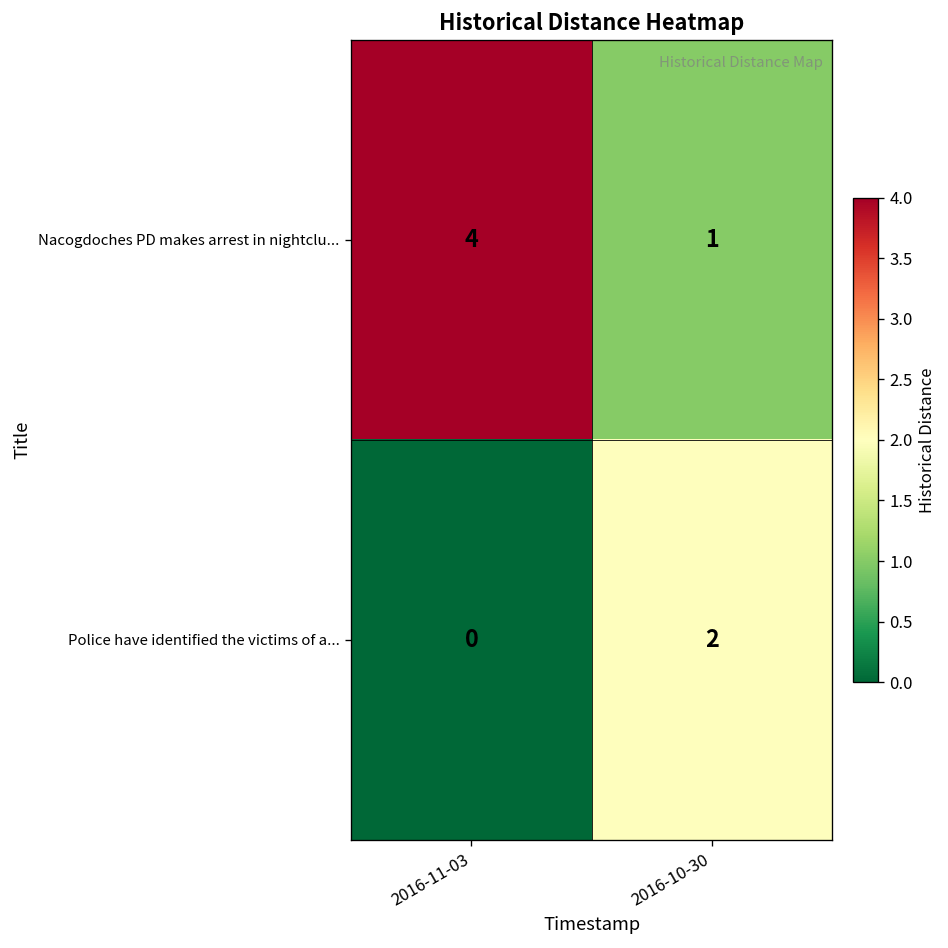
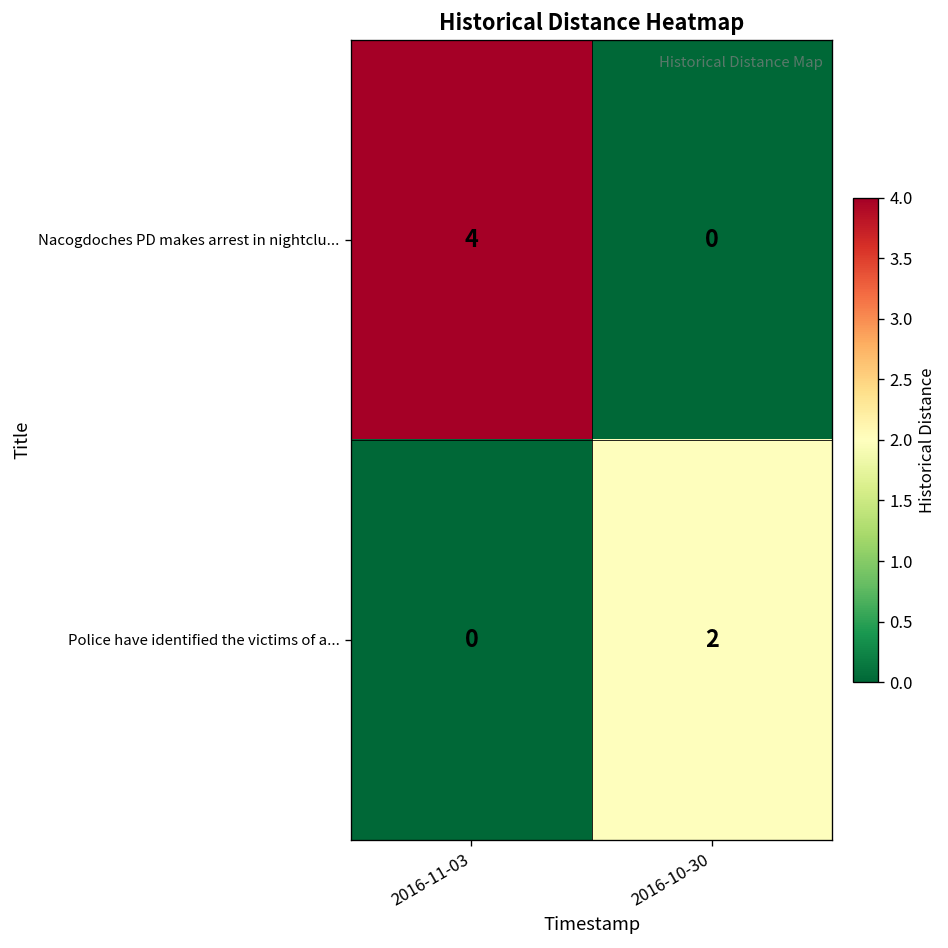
Nacogdoches PD makes arrest in nightclu..., 2016-10-30: 1 -> 0
